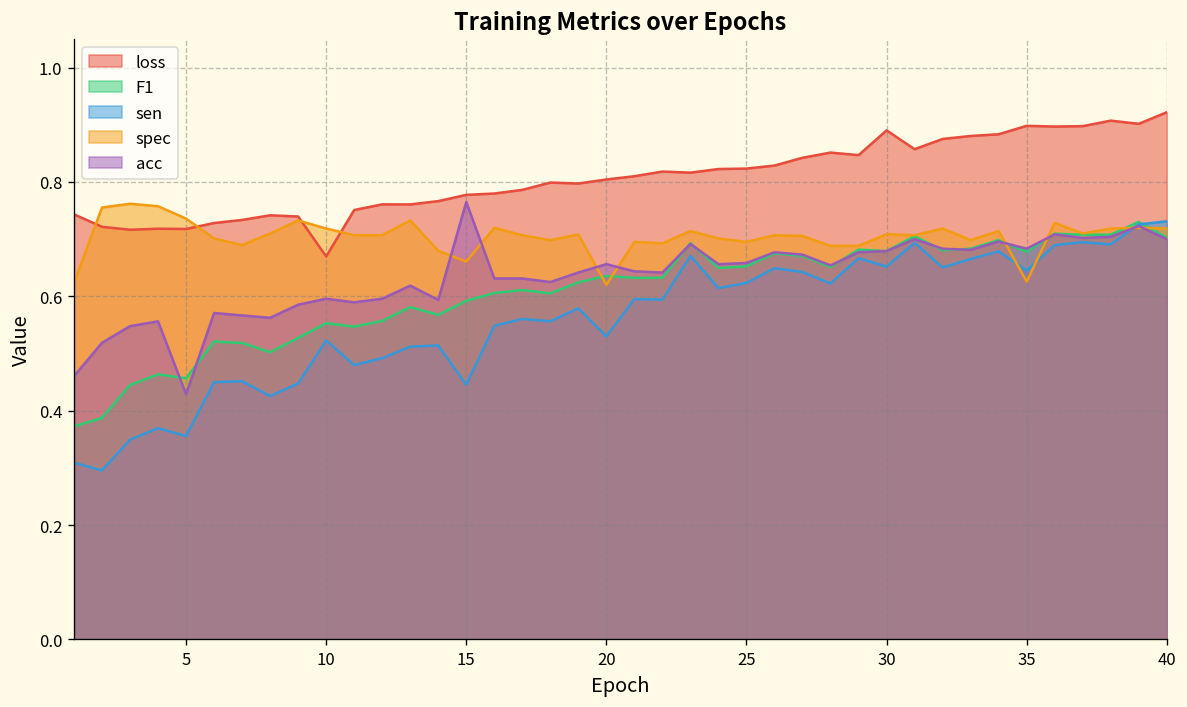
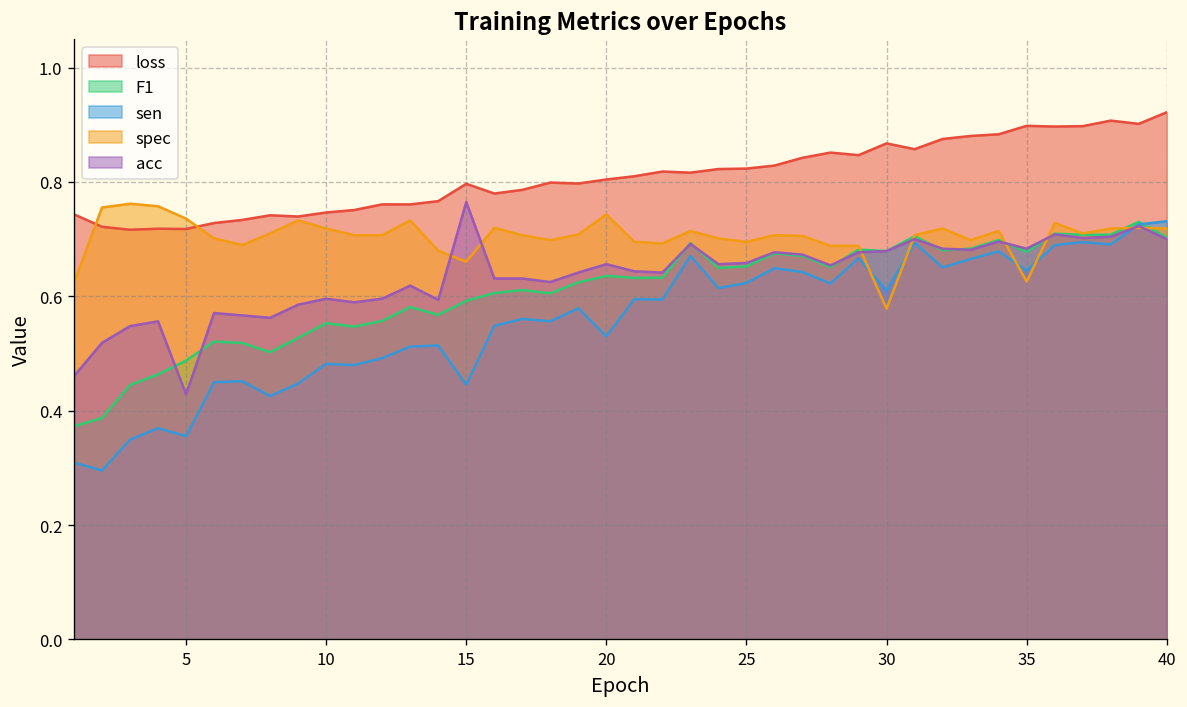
F1, 5: 0.46 -> 0.49
loss, 10: 0.67 -> 0.75
sen, 10: 0.52 -> 0.48
loss, 15: 0.78 -> 0.80
spec, 20: 0.62 -> 0.74
loss, 30: 0.89 -> 0.87
sen, 30: 0.65 -> 0.61
spec, 30: 0.71 -> 0.58
